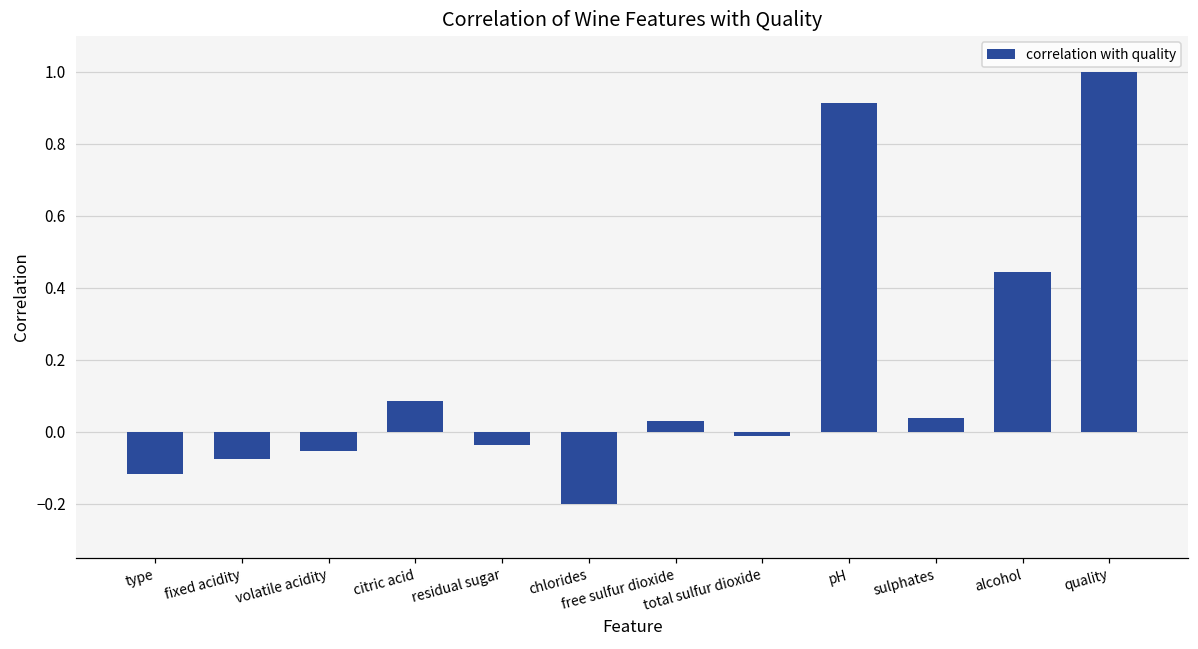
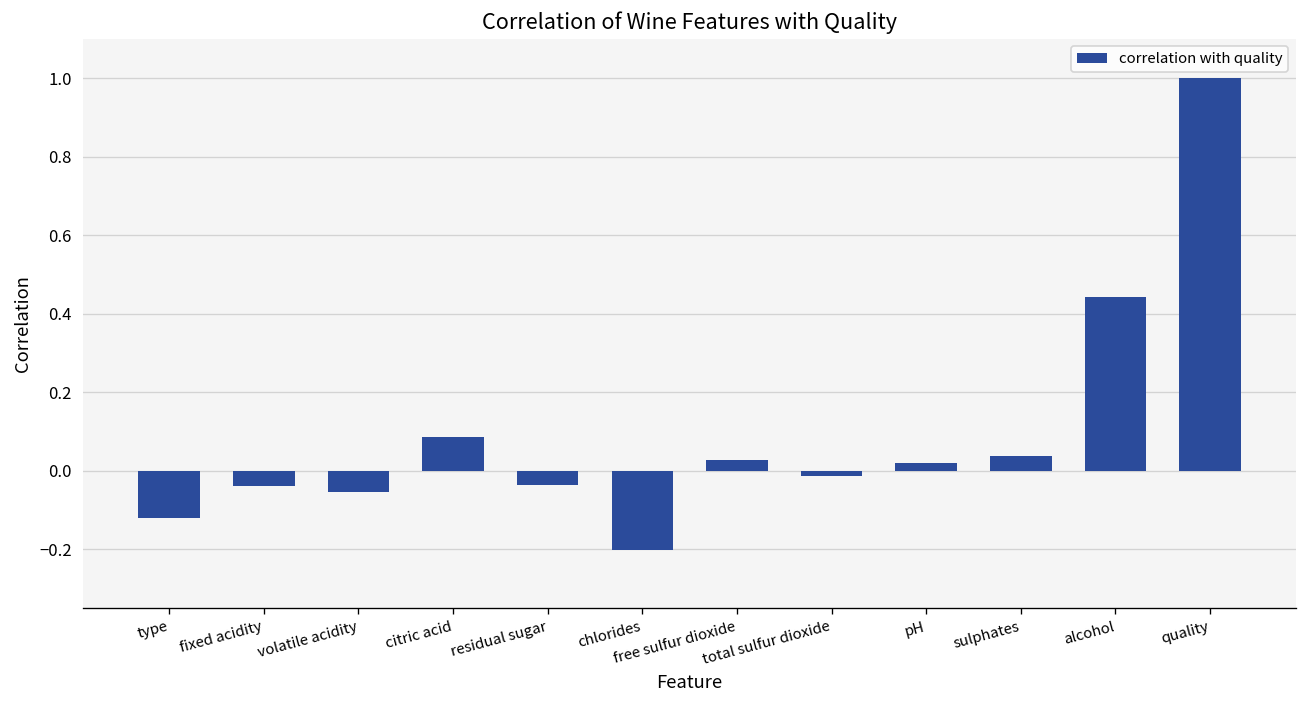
fixed acidity: -0.08 -> -0.04
pH: 0.91 -> 0.02
